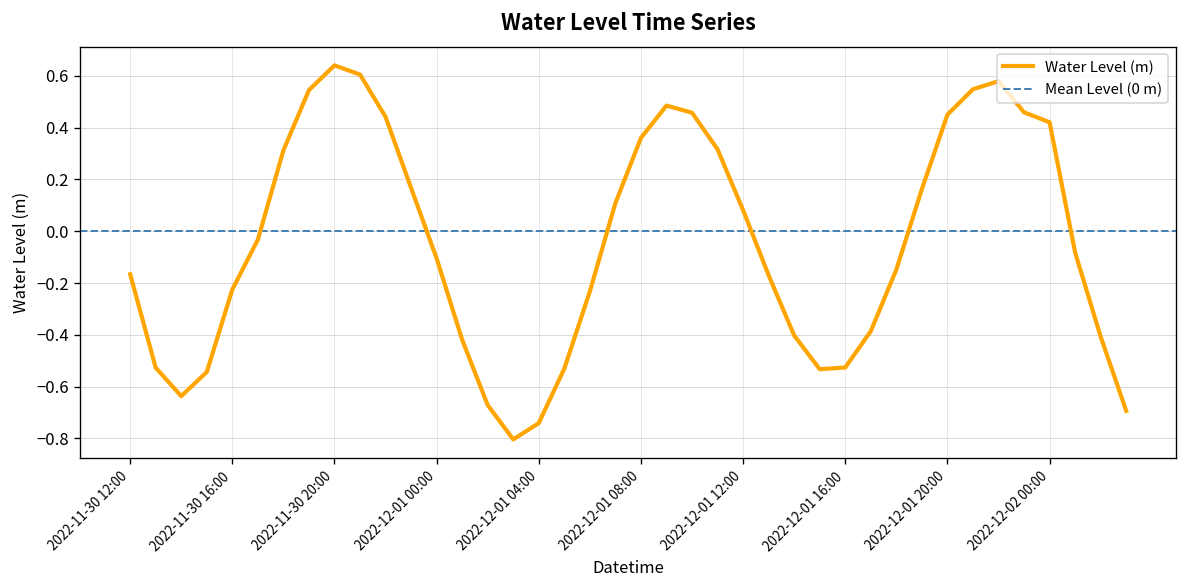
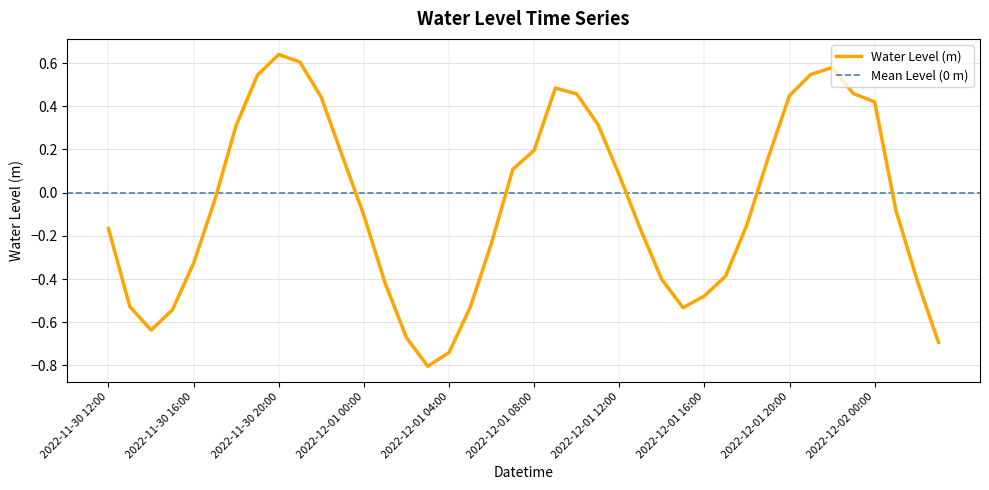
2022-11-30 16:00: -0.23 -> -0.33
2022-12-01 08:00: 0.36 -> 0.20
2022-12-01 16:00: -0.53 -> -0.48
